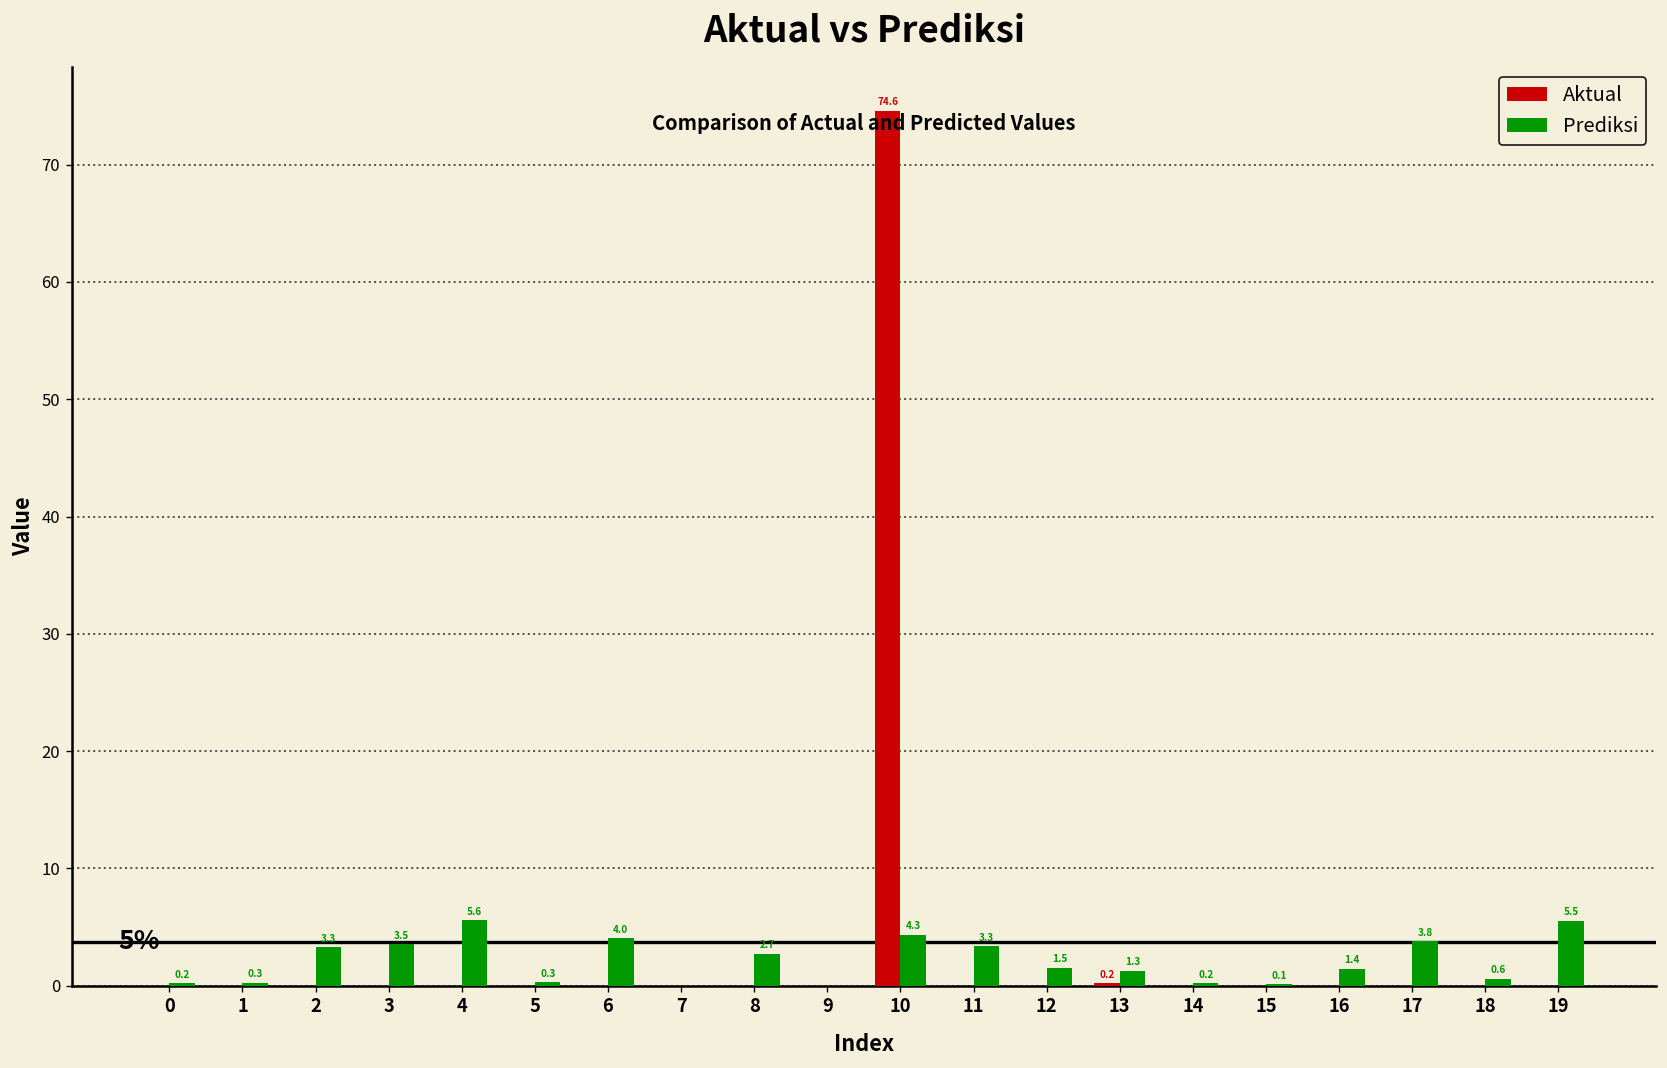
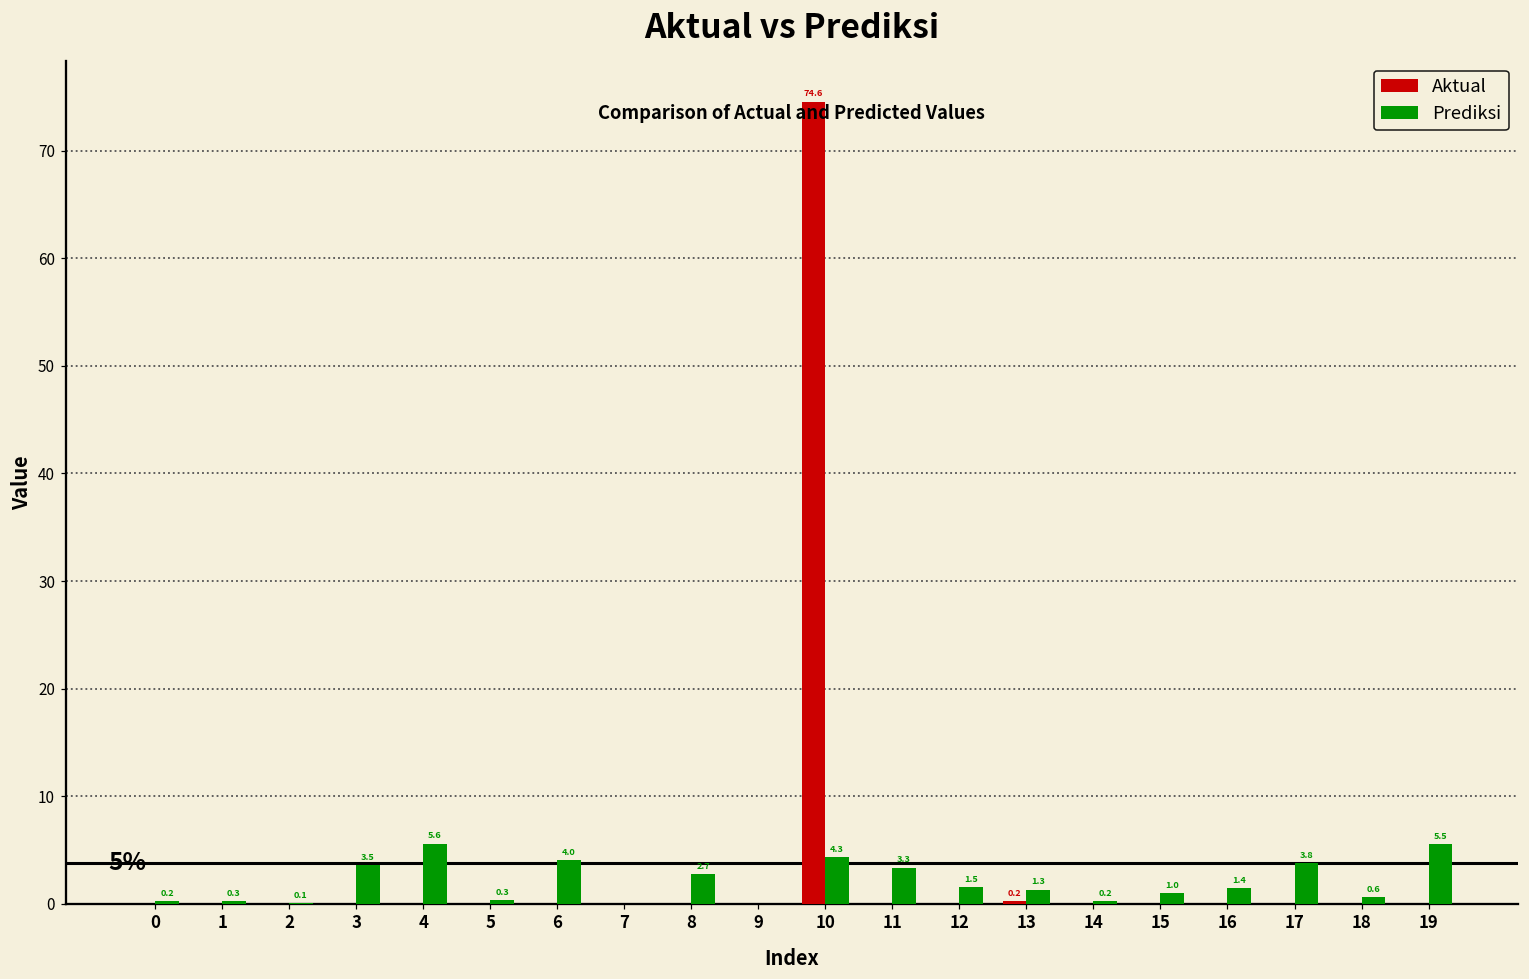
Prediksi, 2: 3.3 -> 0.1
Prediksi, 15: 0.1 -> 1.0
